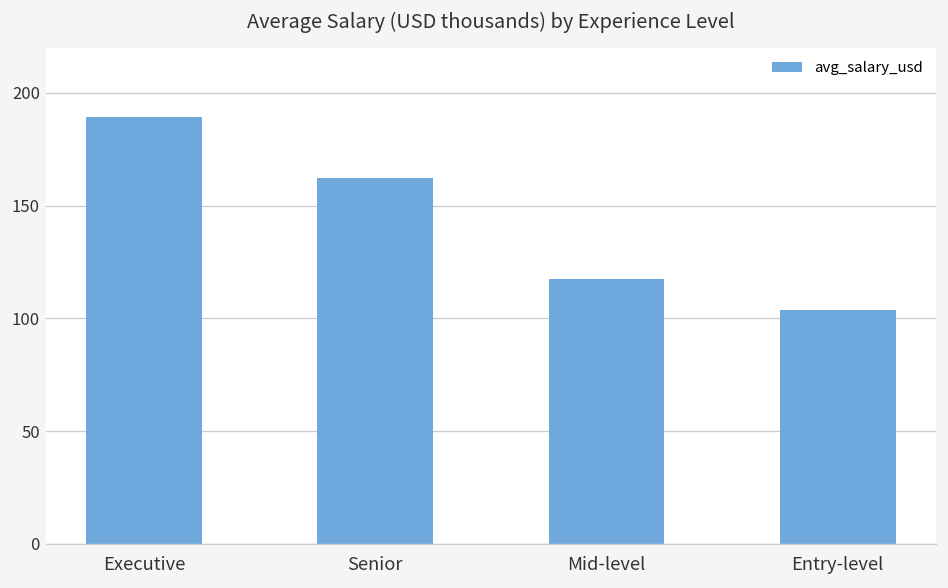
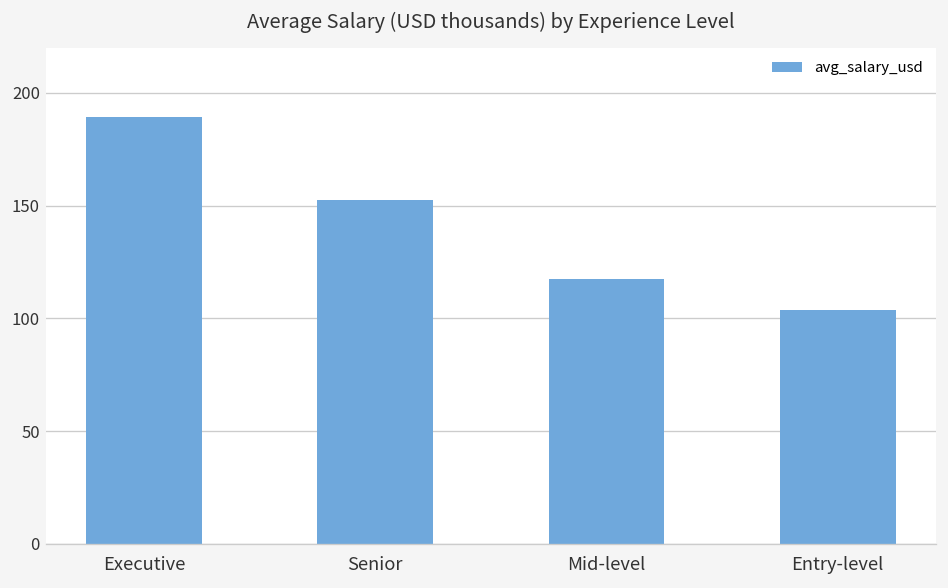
Senior: 162 -> 152
